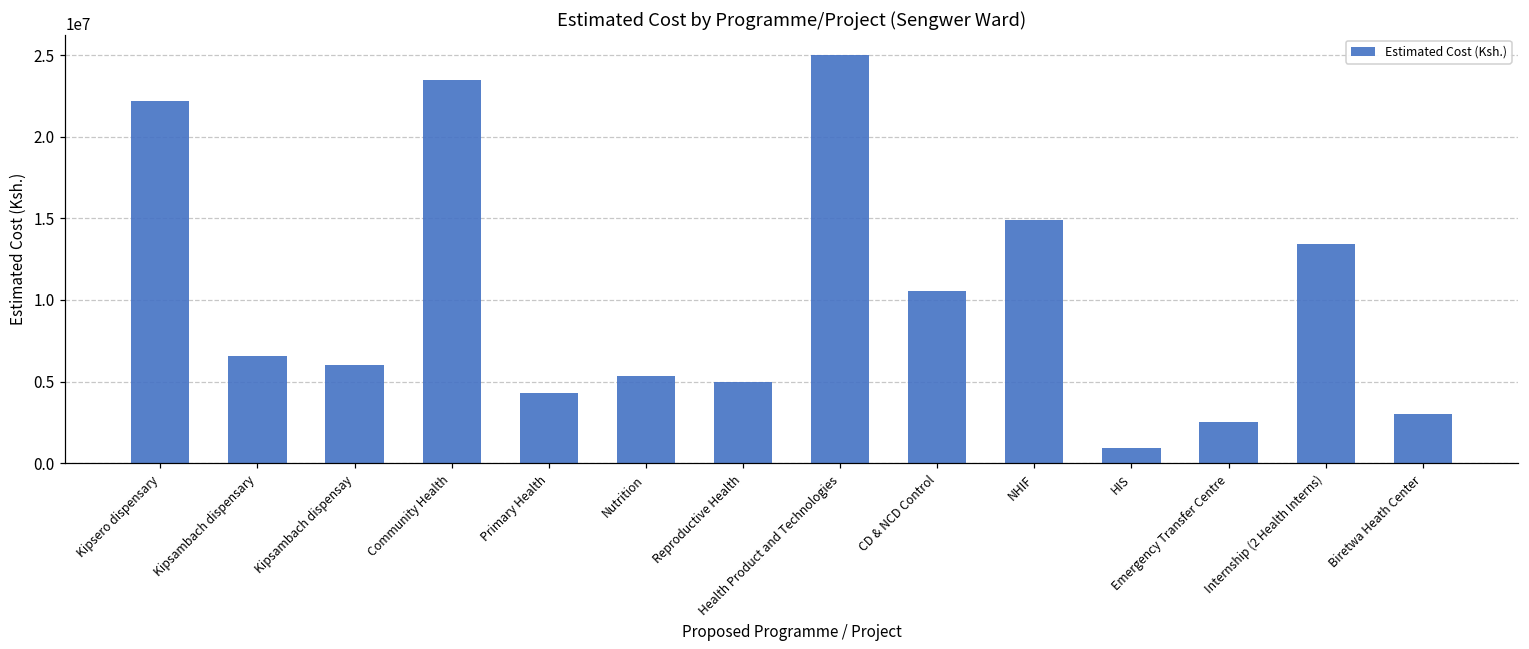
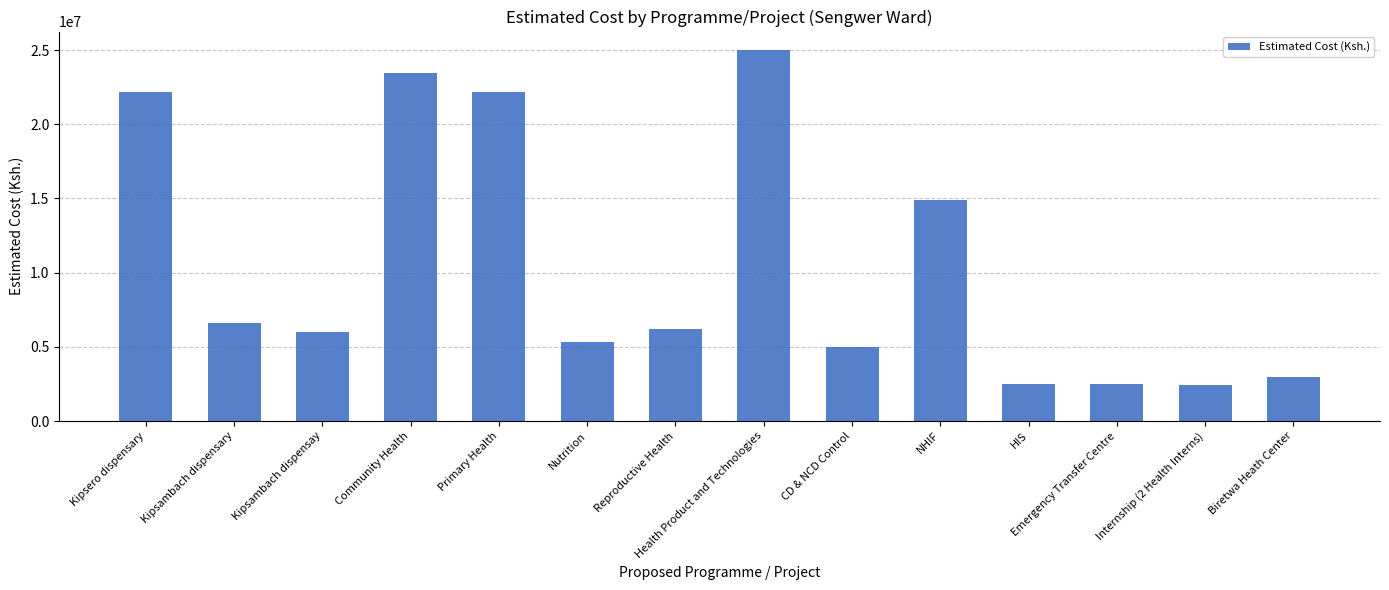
Primary Health: 4300000 -> 22200000
Reproductive Health: 5000000 -> 6200000
CD & NCD Control: 10500000 -> 5000000
HIS: 1000000 -> 2500000
Internship (2 Health Interns): 13500000 -> 2400000
